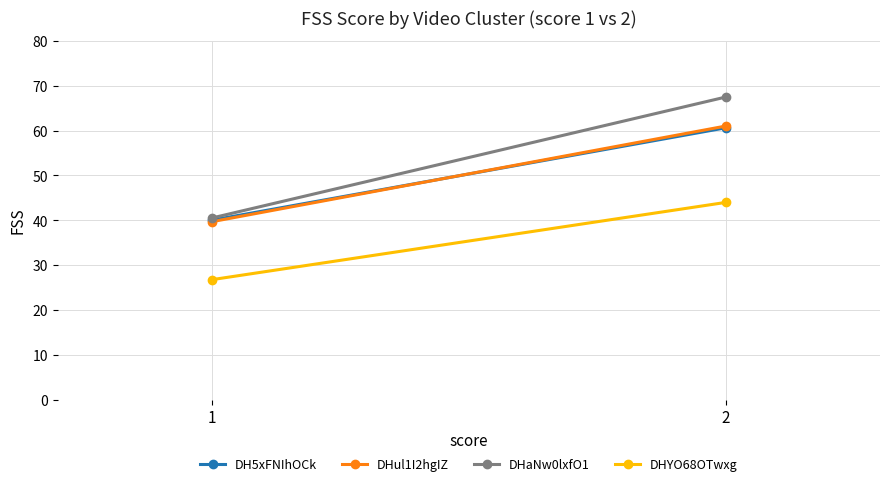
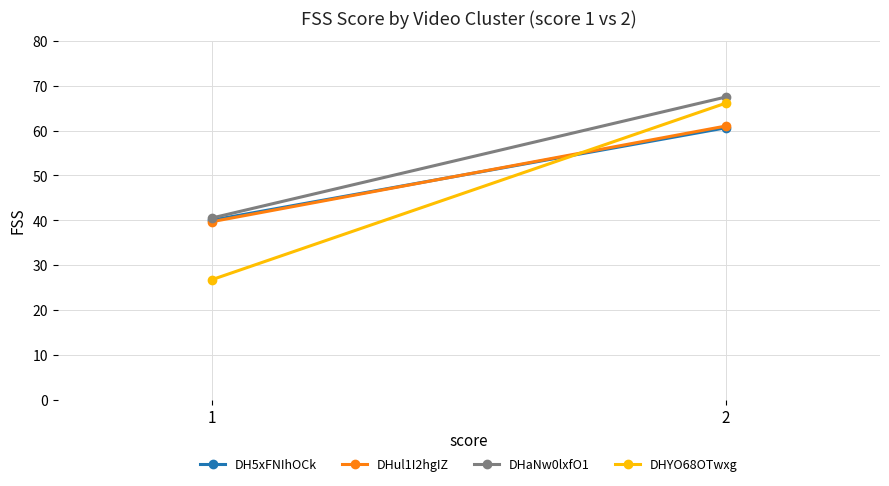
DHYO68OTwxg, 2: 44 -> 66
